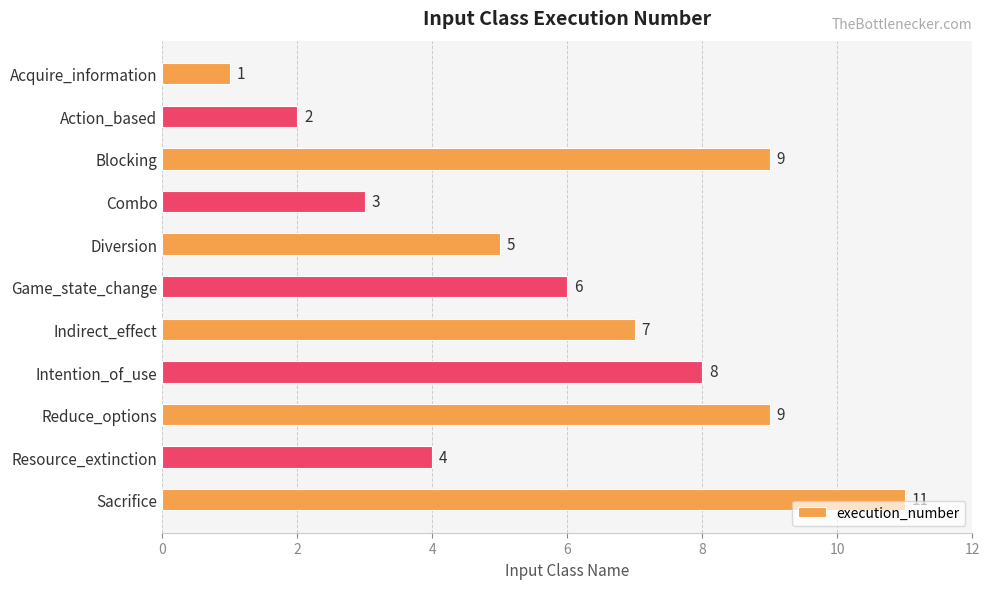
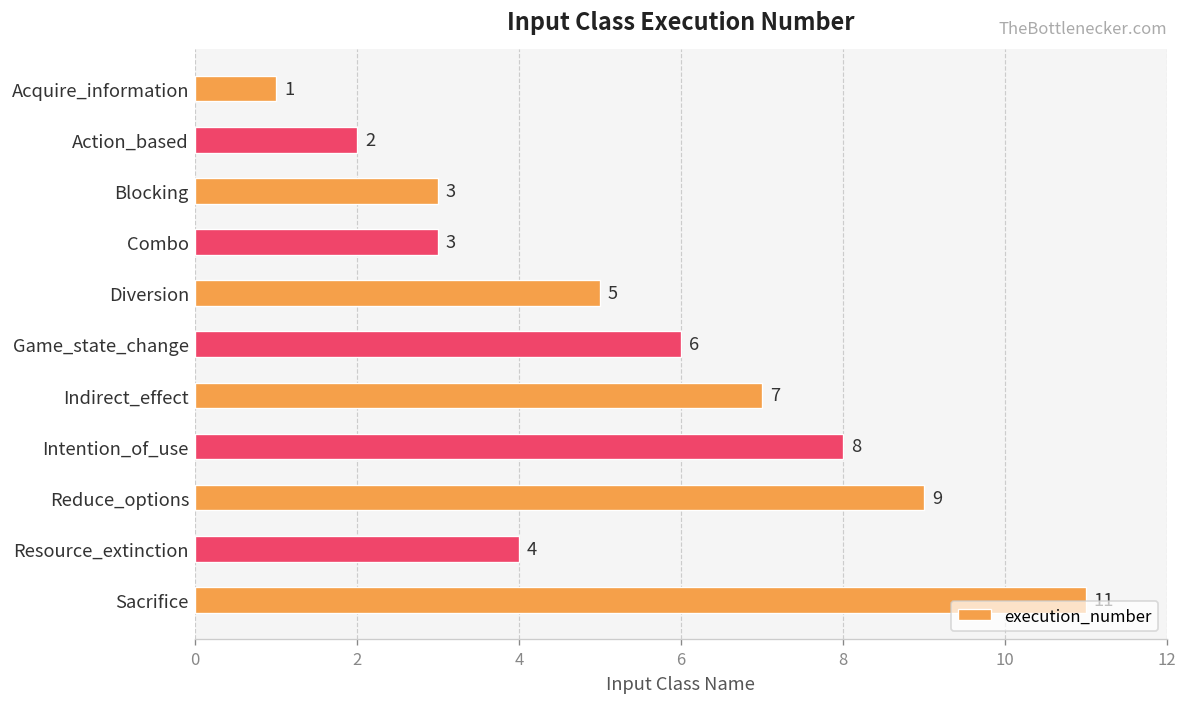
Blocking: 9 -> 3
